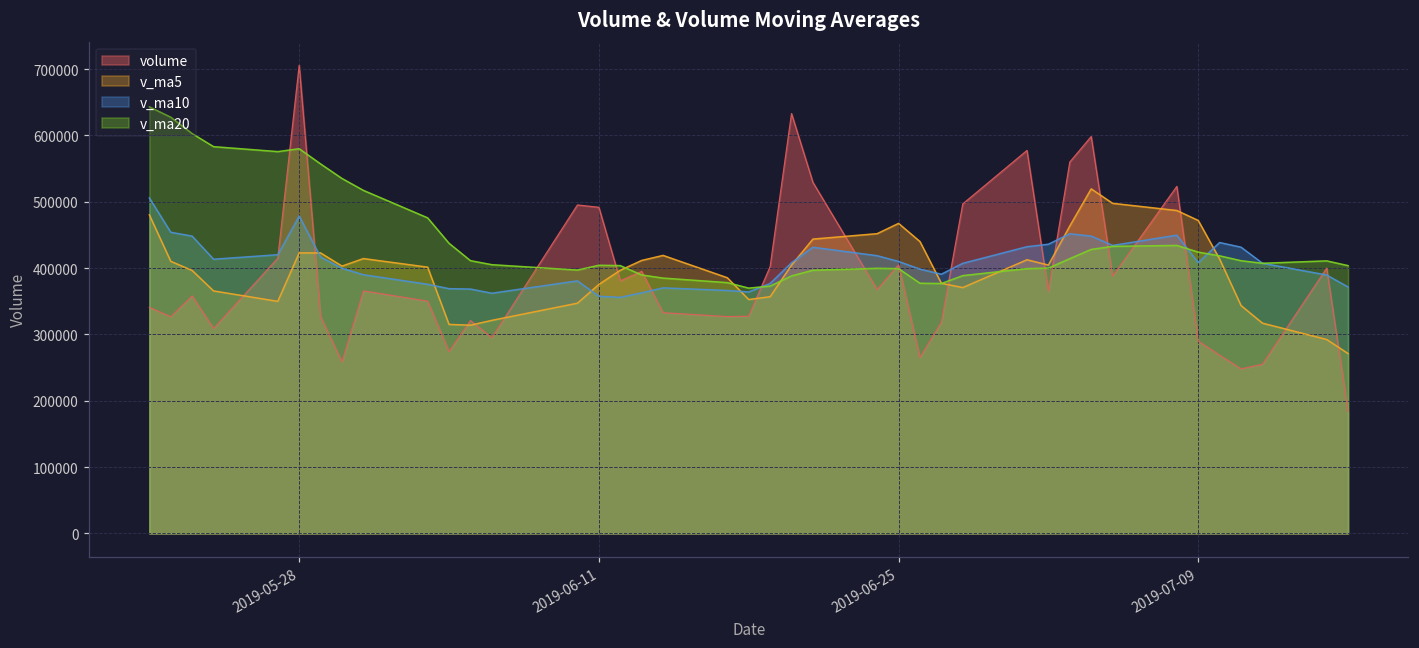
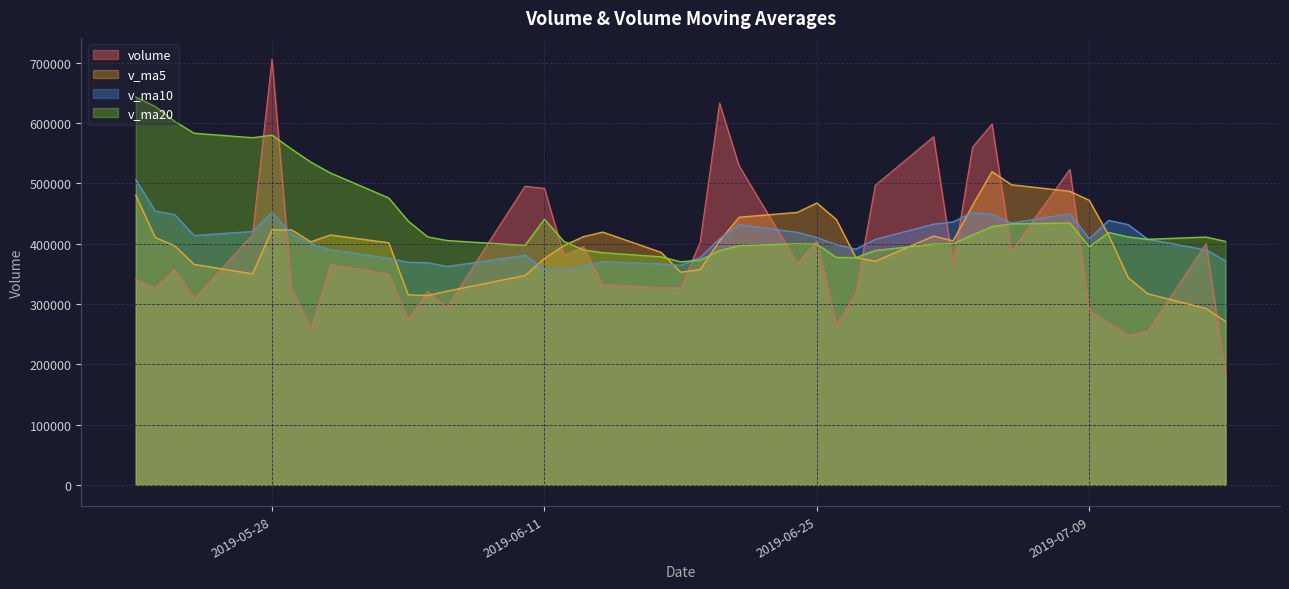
v_ma10, 2019-05-28: 480000 -> 450000
v_ma20, 2019-06-11: 400000 -> 440000
v_ma20, 2019-07-09: 420000 -> 390000
